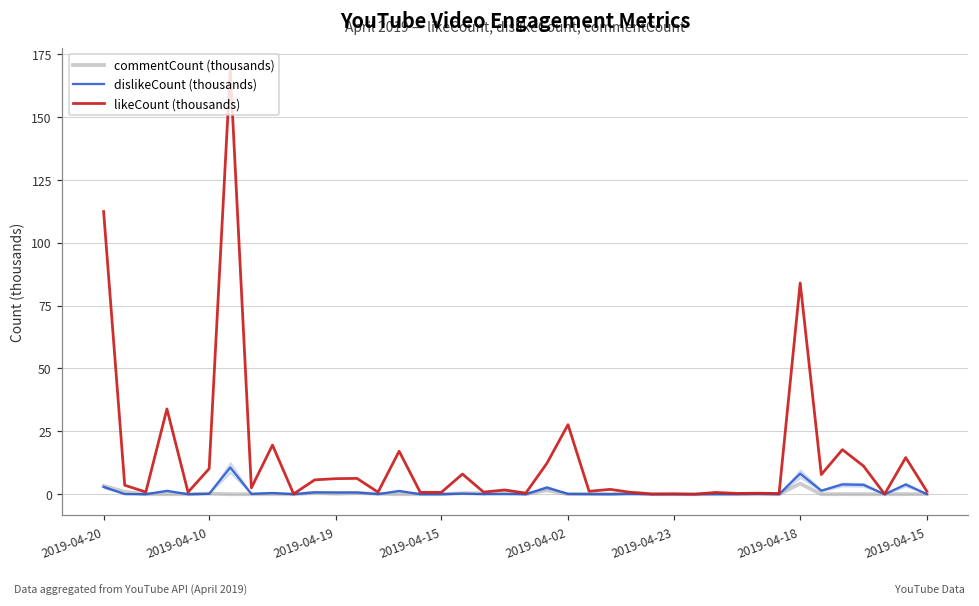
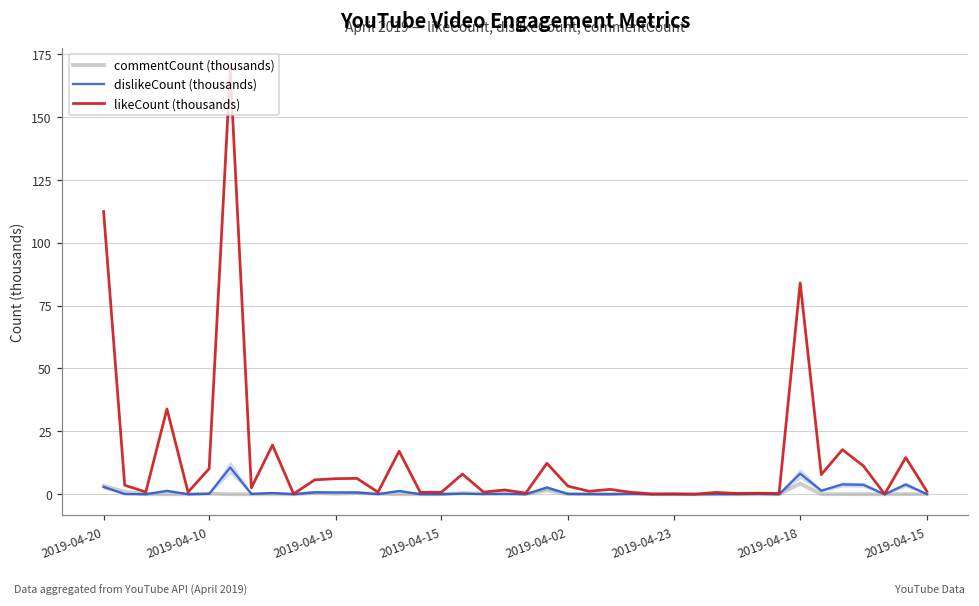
likeCount (thousands), 2019-04-02: 28 -> 3
